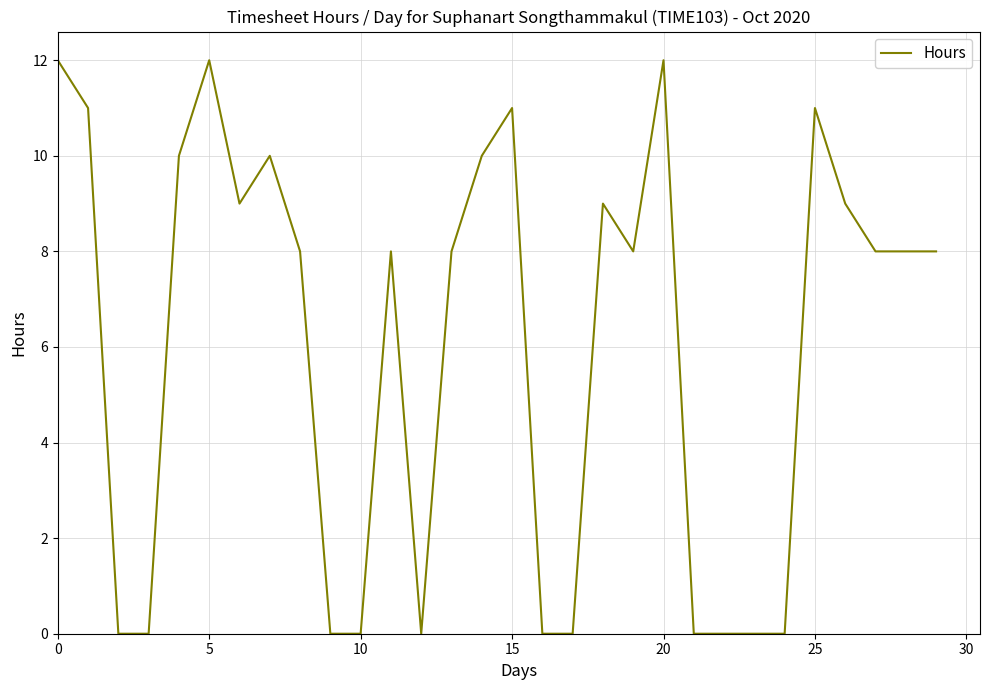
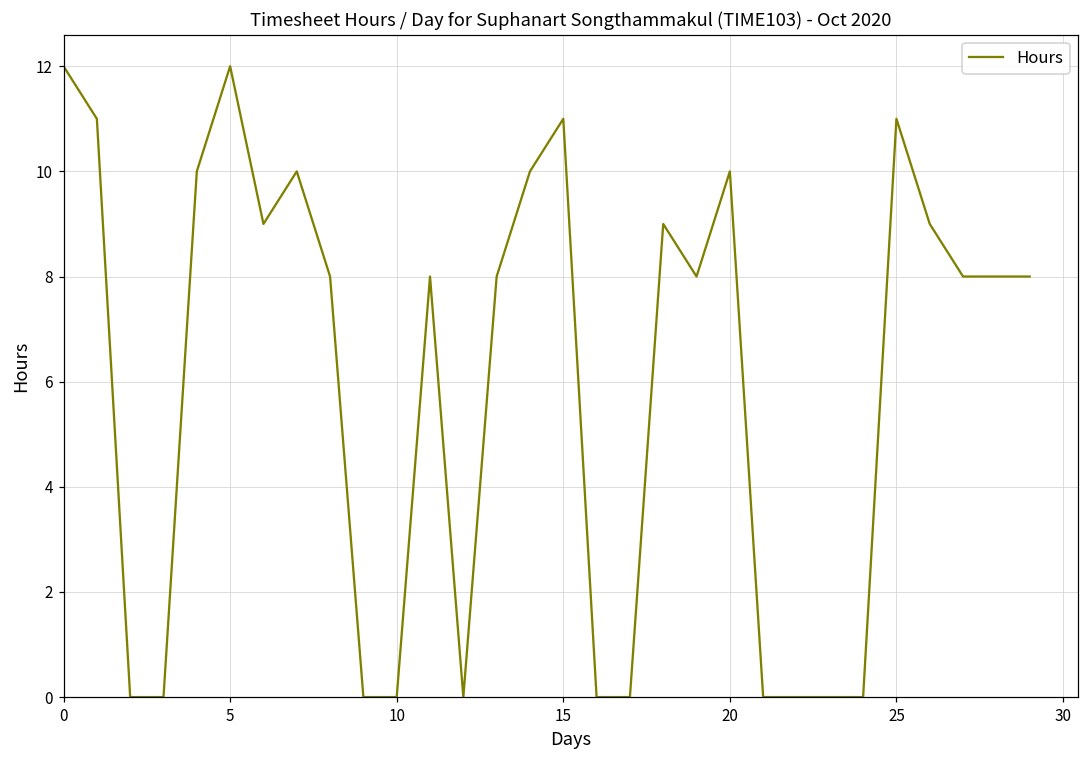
20: 12 -> 10
